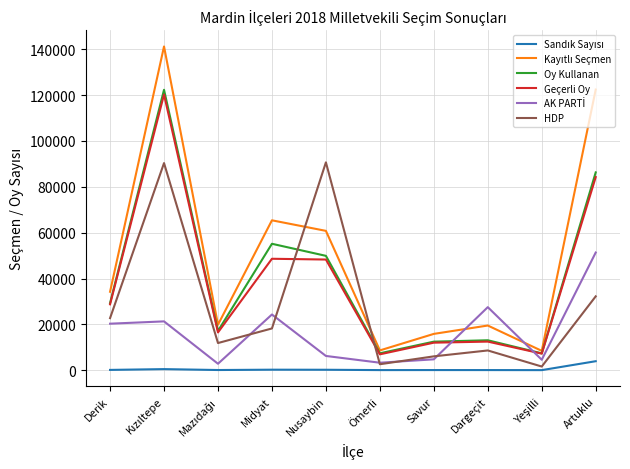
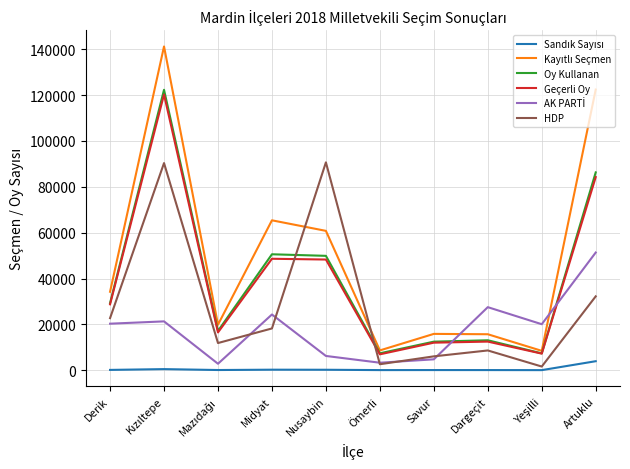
Oy Kullanan, Midyat: 55000 -> 51000
Kayıtlı Seçmen, Dargeçit: 19000 -> 16000
AK PARTİ, Yeşilli: 5000 -> 20000
